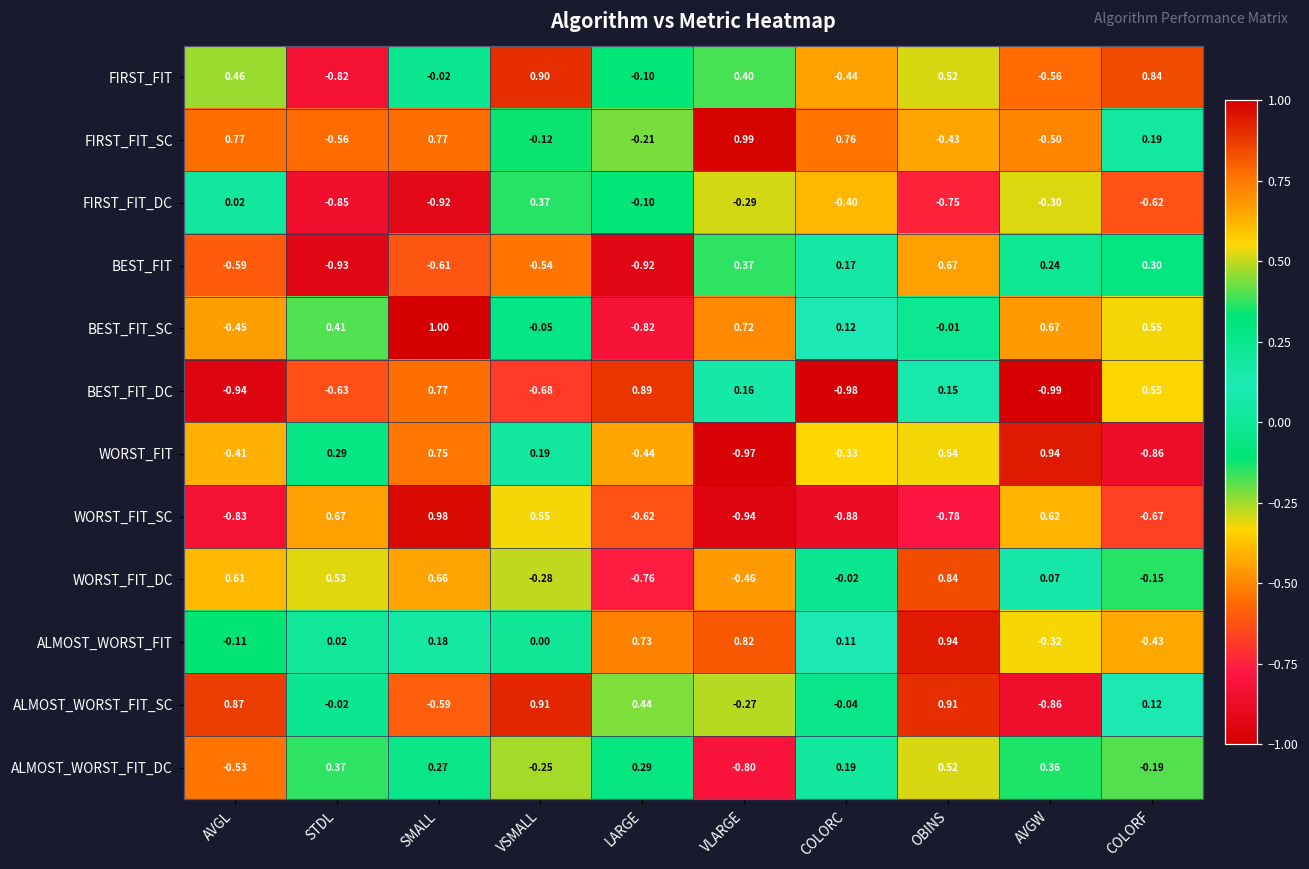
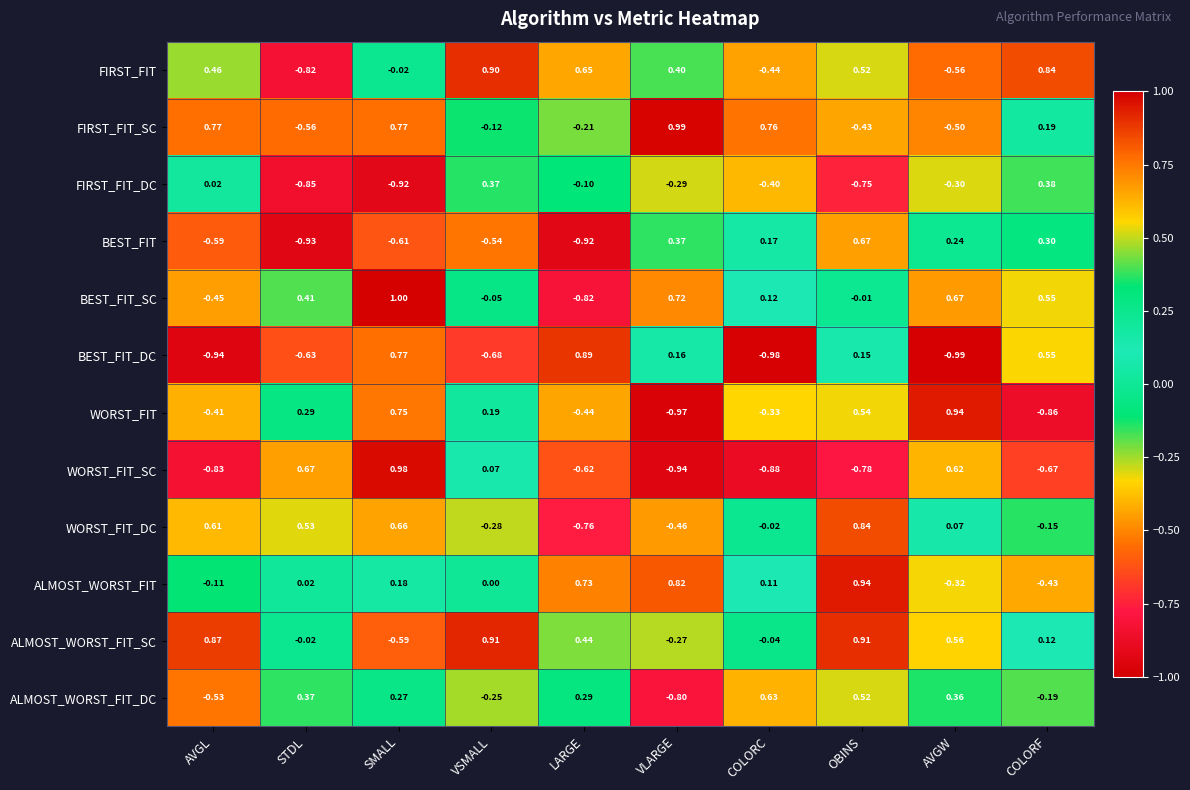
FIRST_FIT, LARGE: -0.10 -> 0.65
FIRST_FIT_DC, COLORF: -0.62 -> 0.38
WORST_FIT_SC, VSMALL: 0.55 -> 0.07
ALMOST_WORST_FIT_SC, AVGW: -0.86 -> 0.56
ALMOST_WORST_FIT_DC, COLORC: 0.19 -> 0.63
